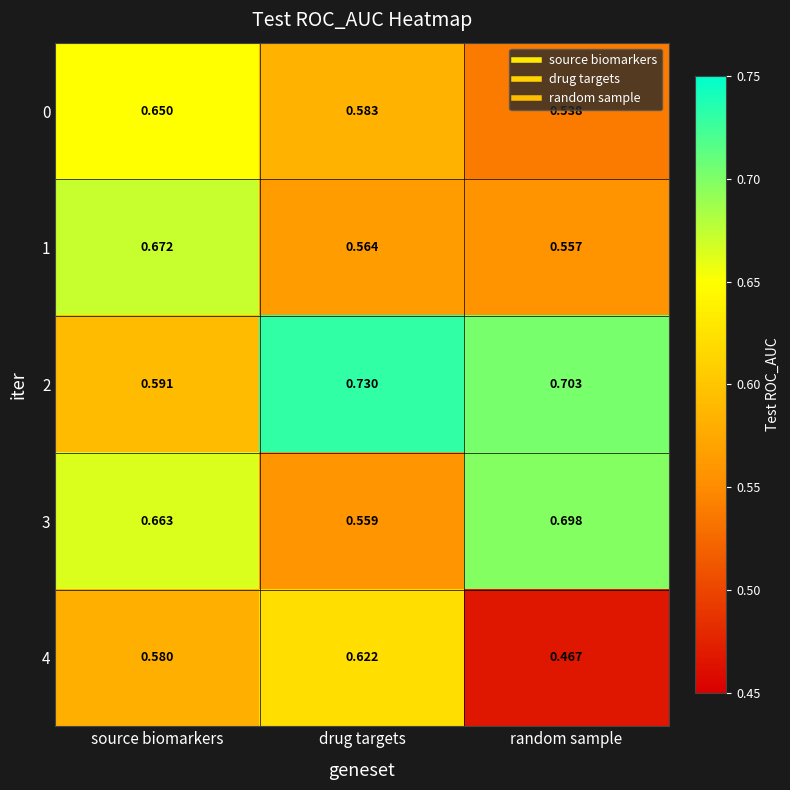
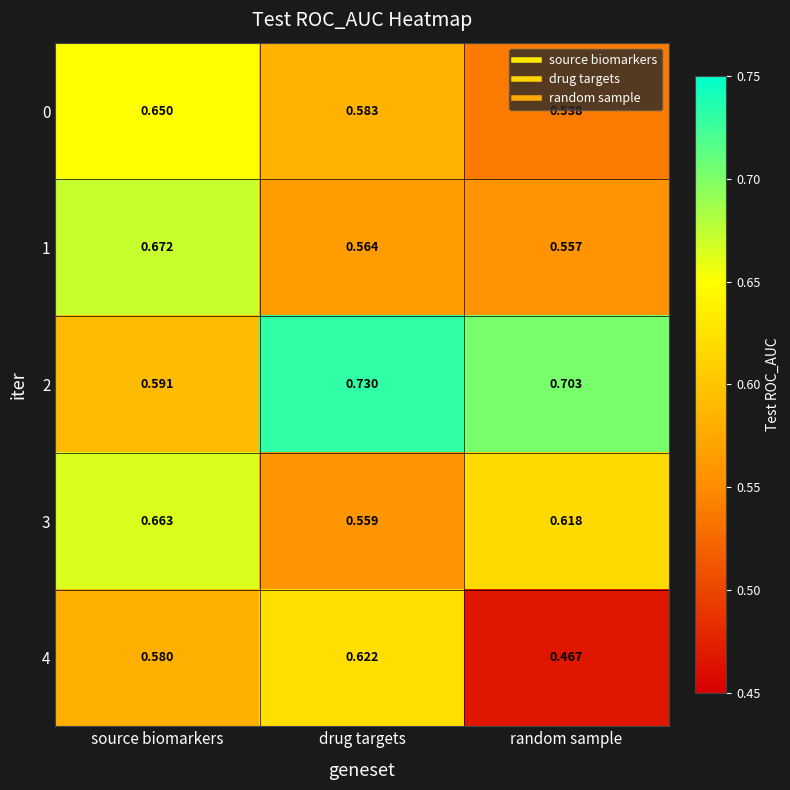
3, random sample: 0.698 -> 0.618
